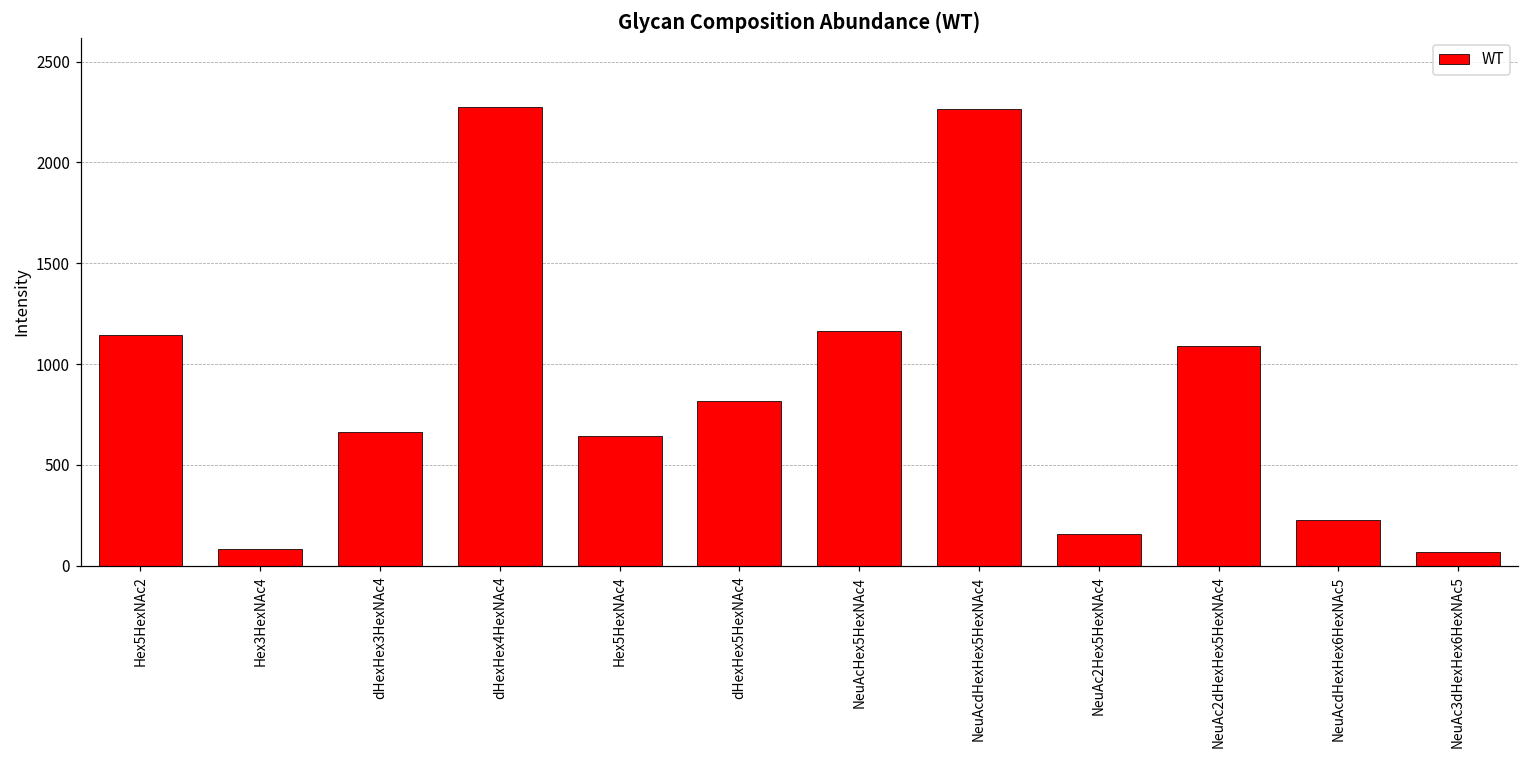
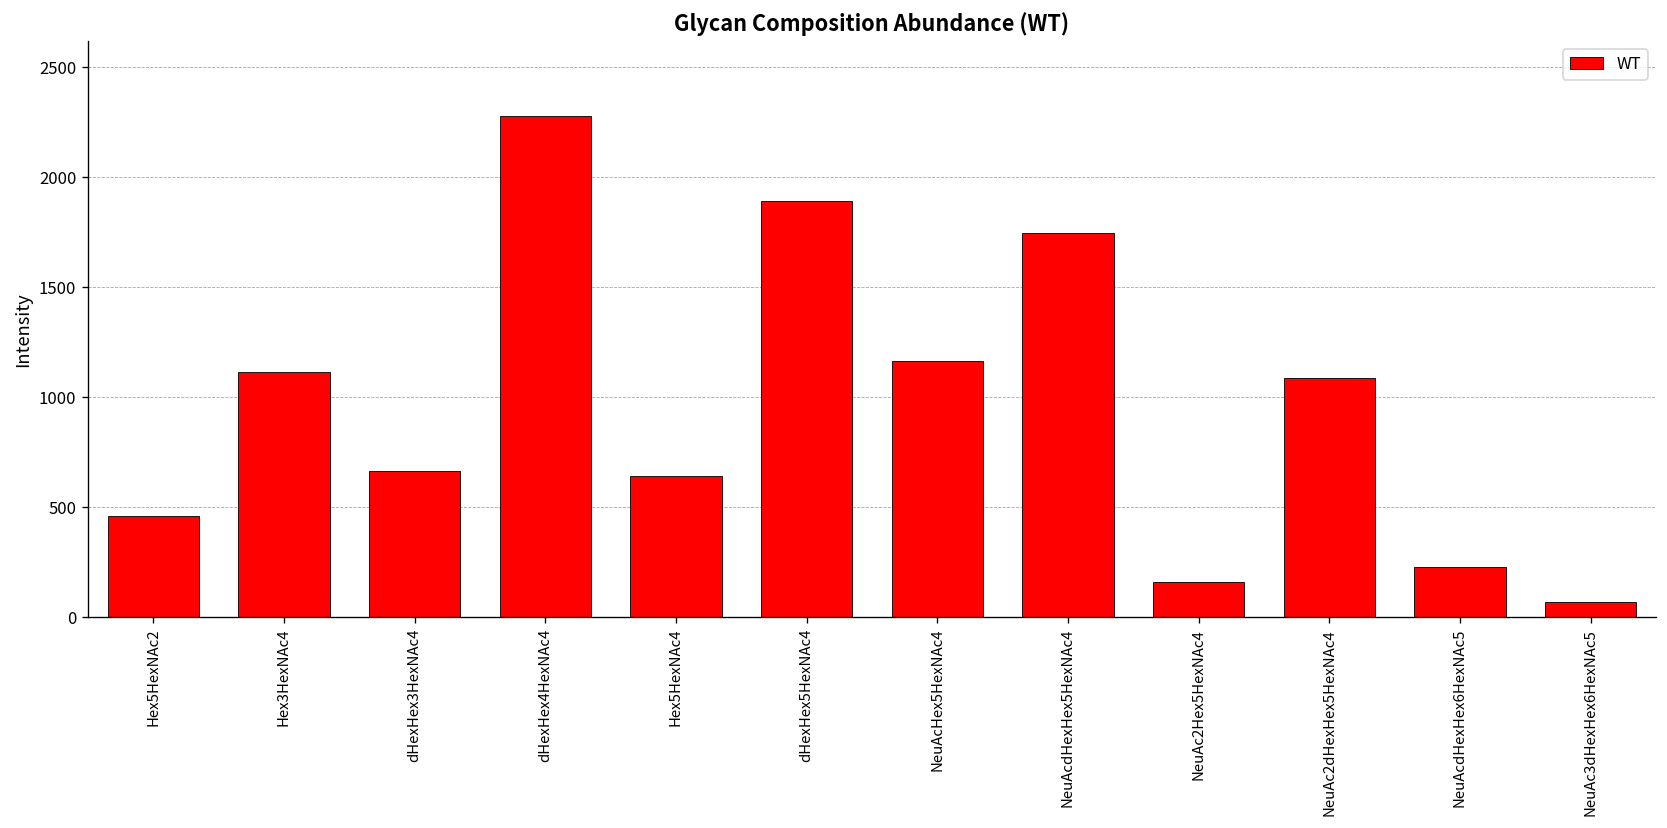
Hex5HexNAc2: 1150 -> 460
Hex3HexNAc4: 80 -> 1120
dHexHex5HexNAc4: 820 -> 1890
NeuAcdHexHex5HexNAc4: 2270 -> 1750
